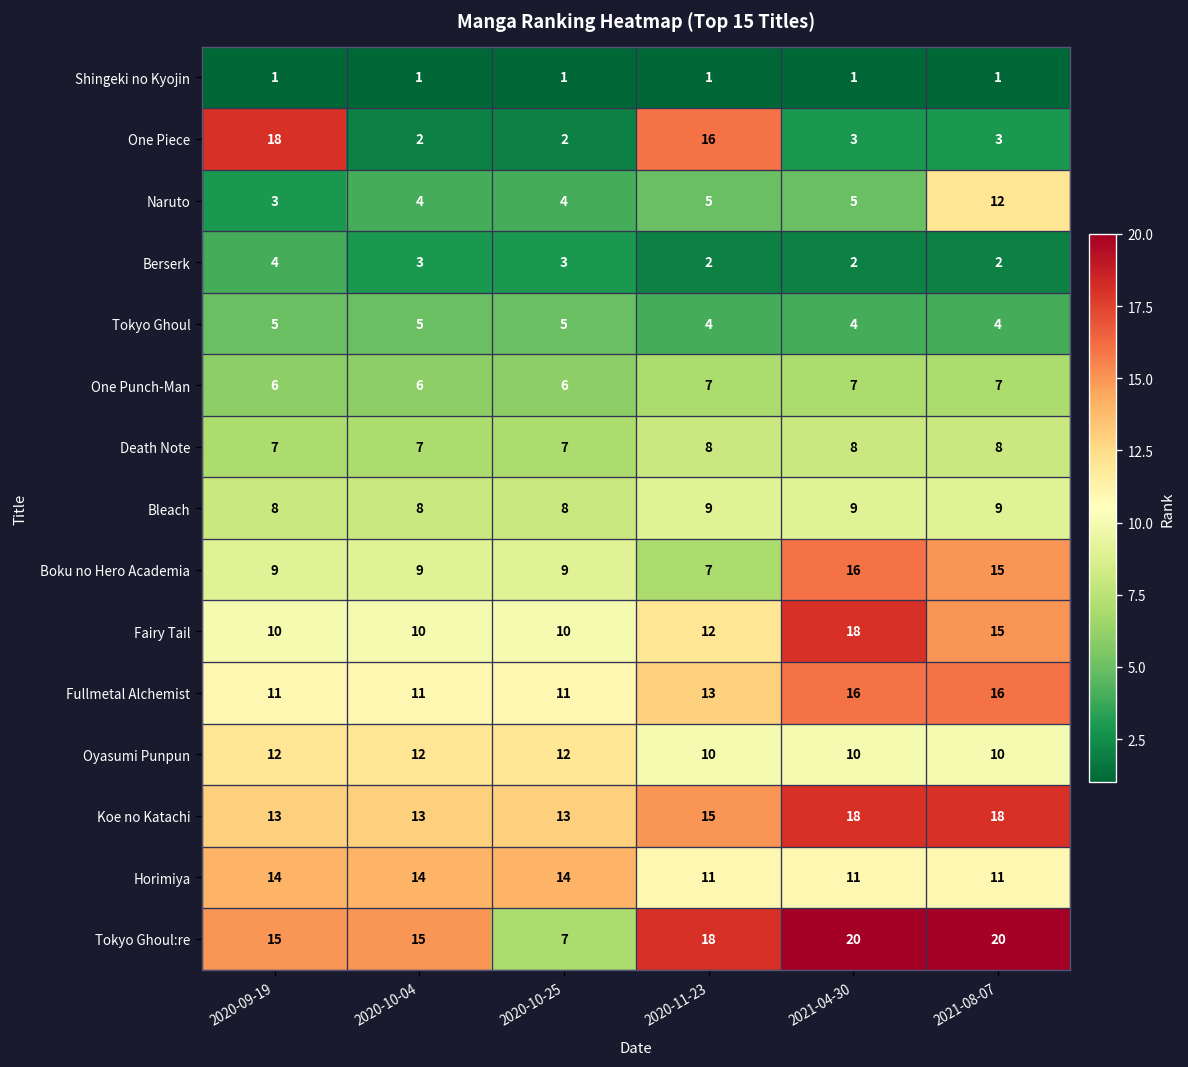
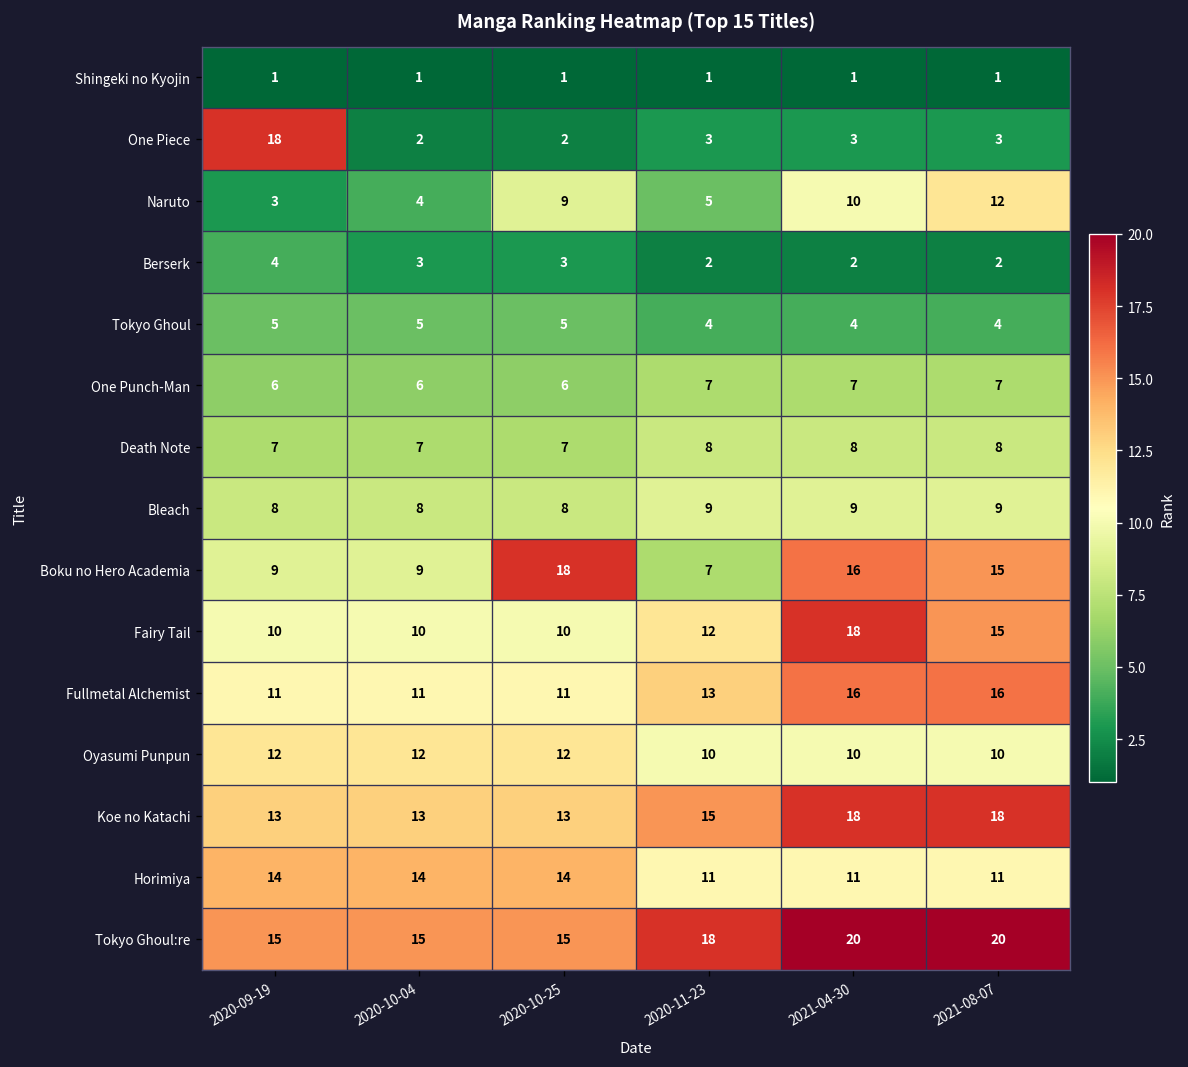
One Piece, 2020-11-23: 16 -> 3
Naruto, 2020-10-25: 4 -> 9
Naruto, 2021-04-30: 5 -> 10
Boku no Hero Academia, 2020-10-25: 9 -> 18
Tokyo Ghoul:re, 2020-10-25: 7 -> 15
